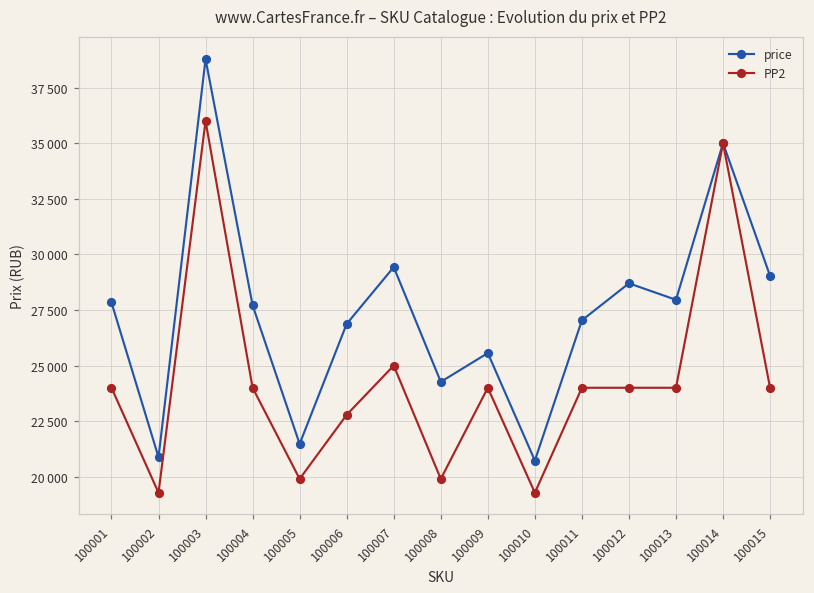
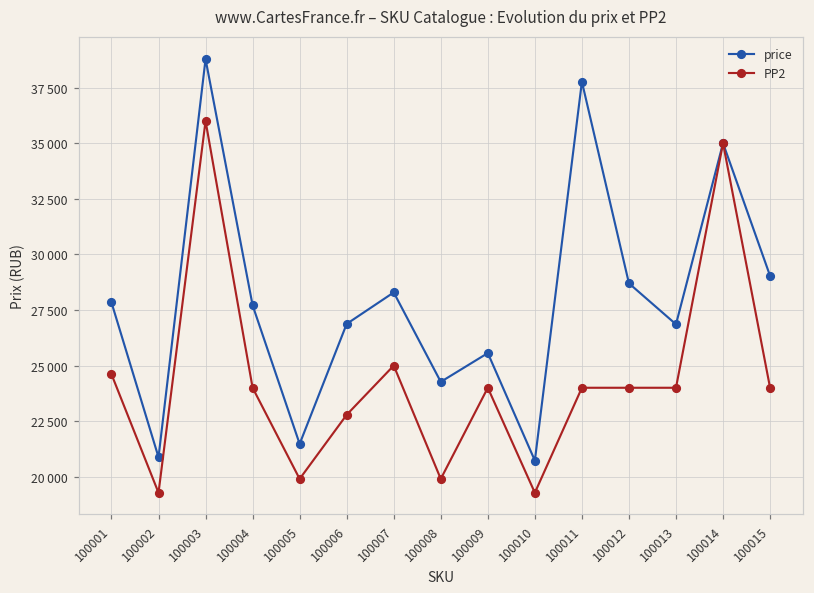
PP2, 100001: 24000 -> 24600
price, 100007: 29400 -> 28300
price, 100011: 27000 -> 37800
price, 100013: 28000 -> 26900
